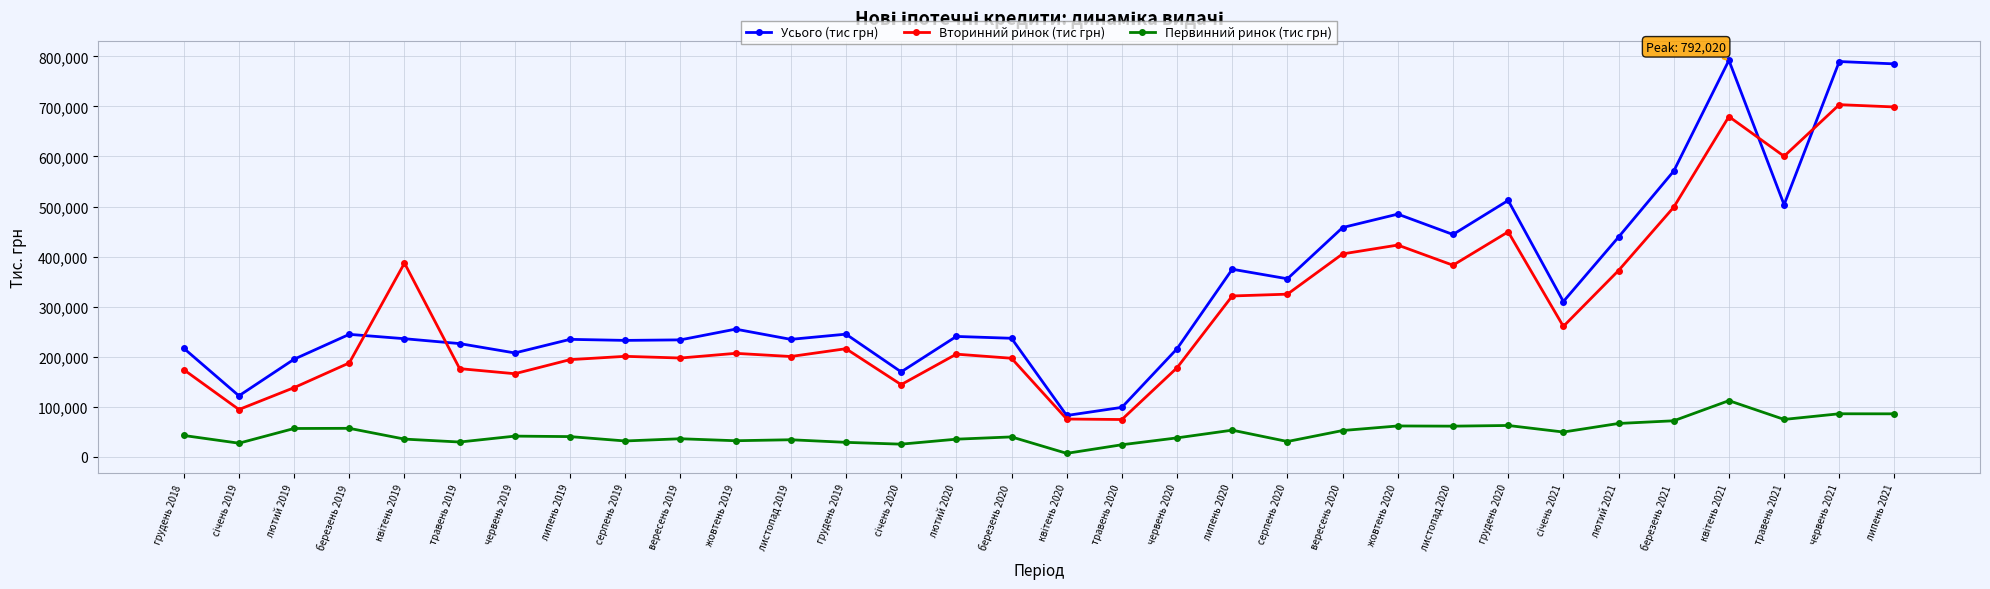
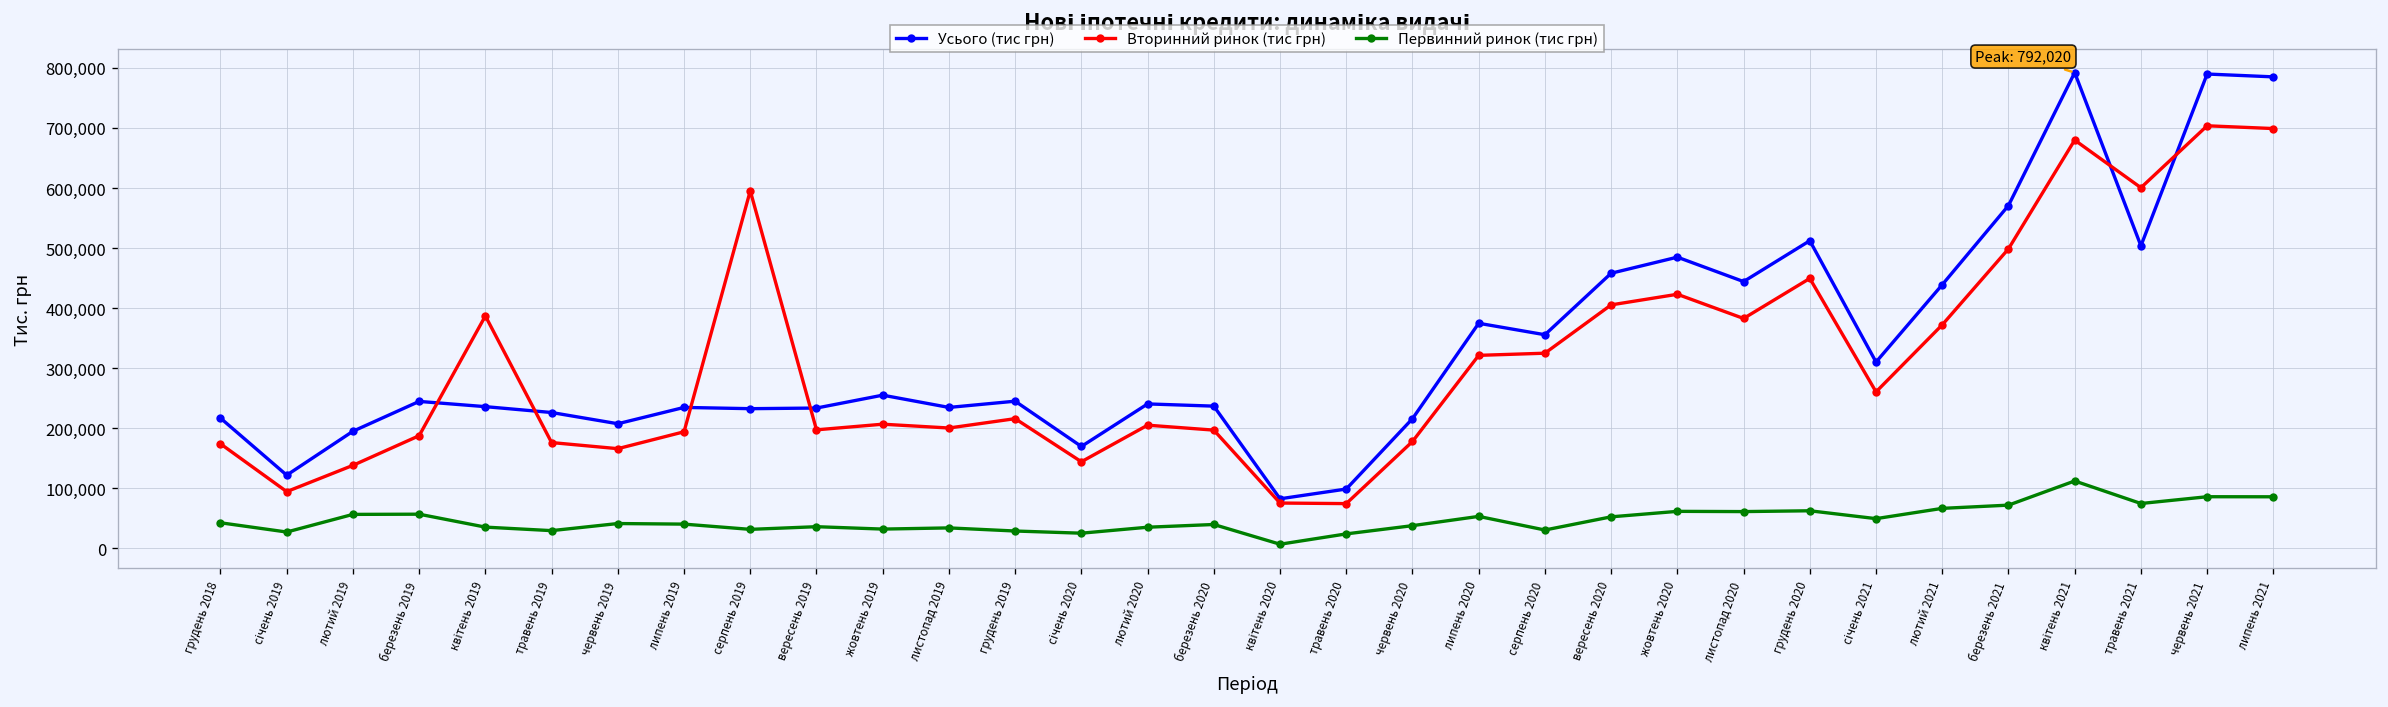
Вторинний ринок (тис грн), серпень 2019: 200,000 -> 600,000
